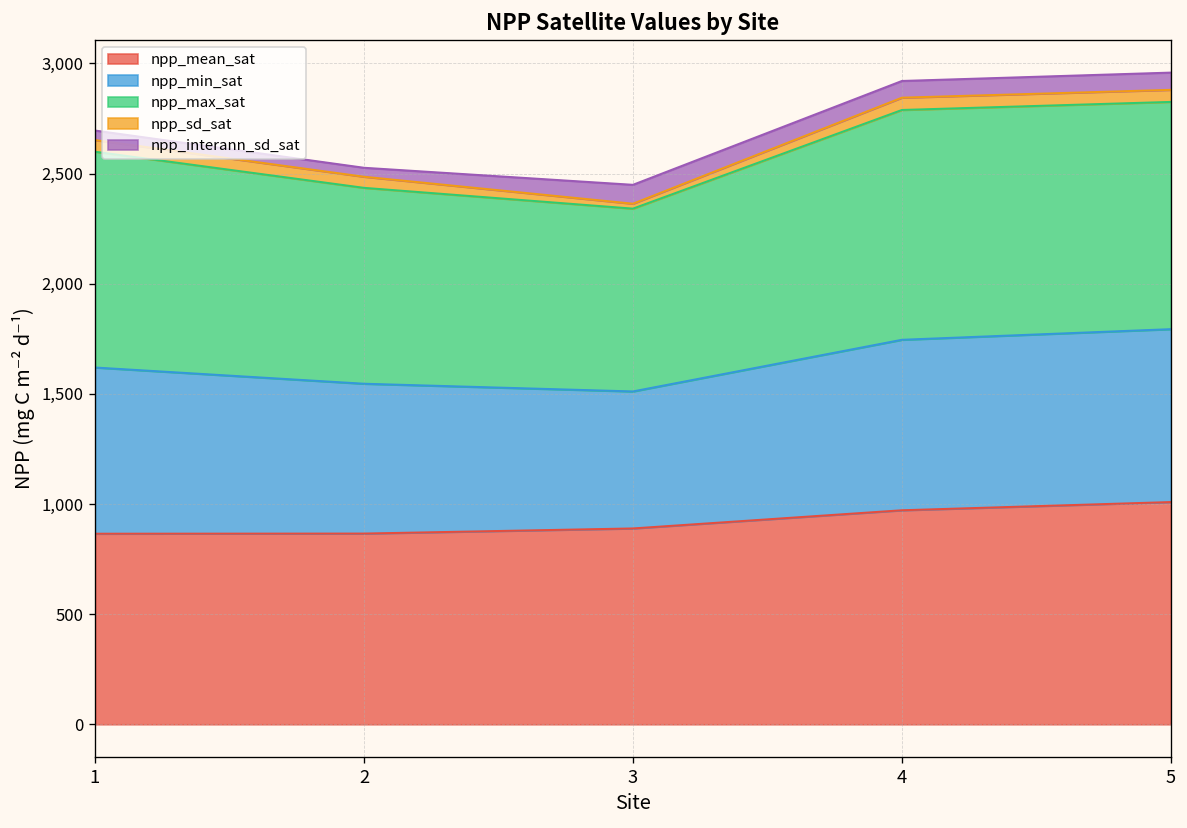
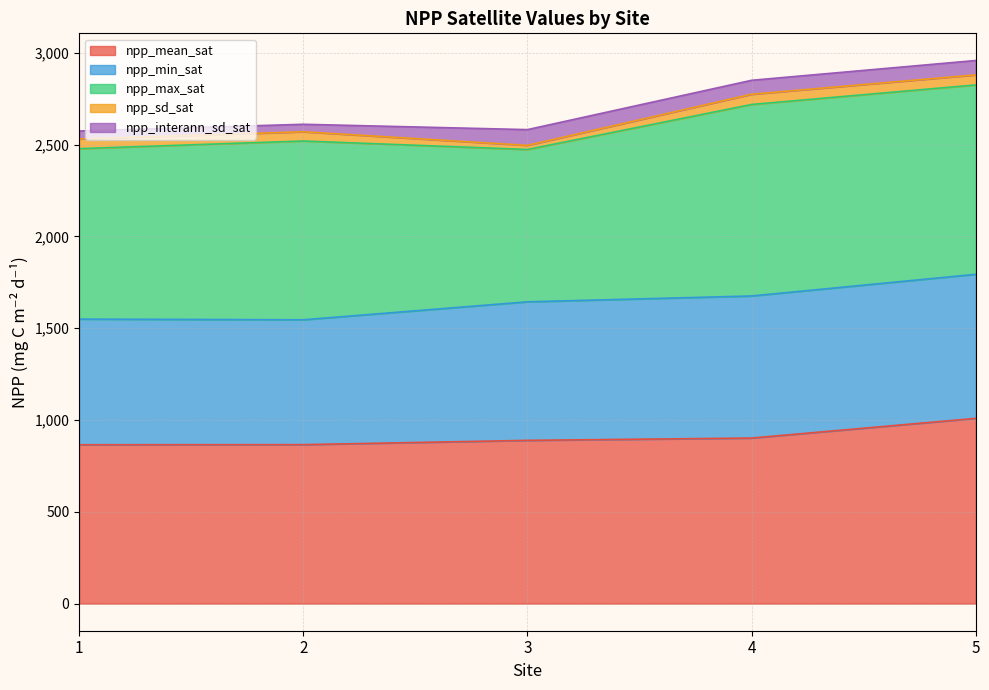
npp_min_sat, 1: 750 -> 680
npp_max_sat, 1: 980 -> 930
npp_max_sat, 2: 890 -> 970
npp_min_sat, 3: 620 -> 750
npp_mean_sat, 4: 970 -> 900
